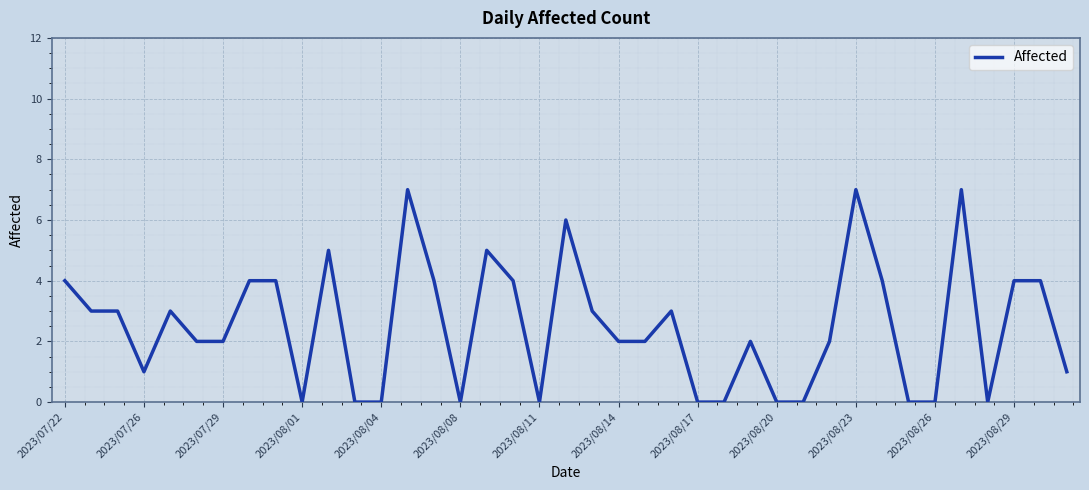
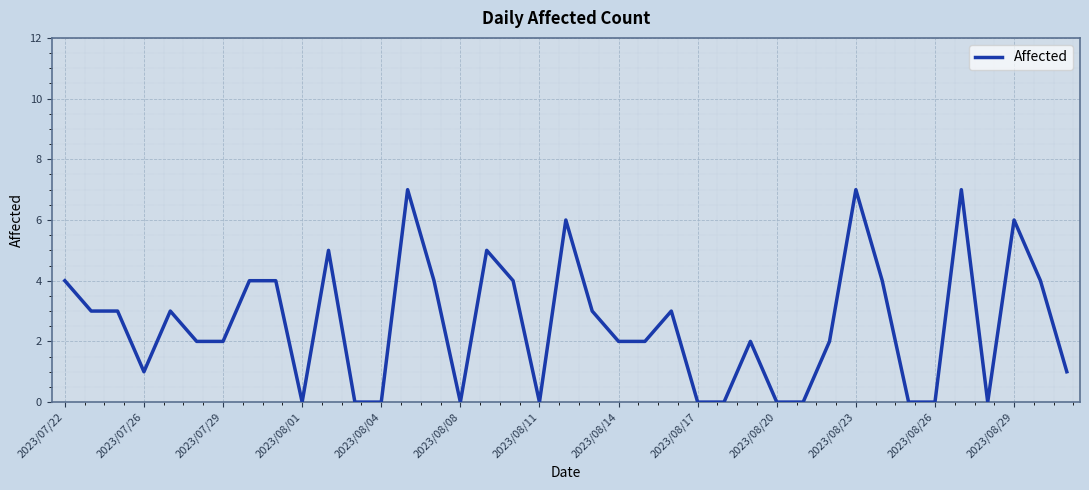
2023/08/29: 4 -> 6
